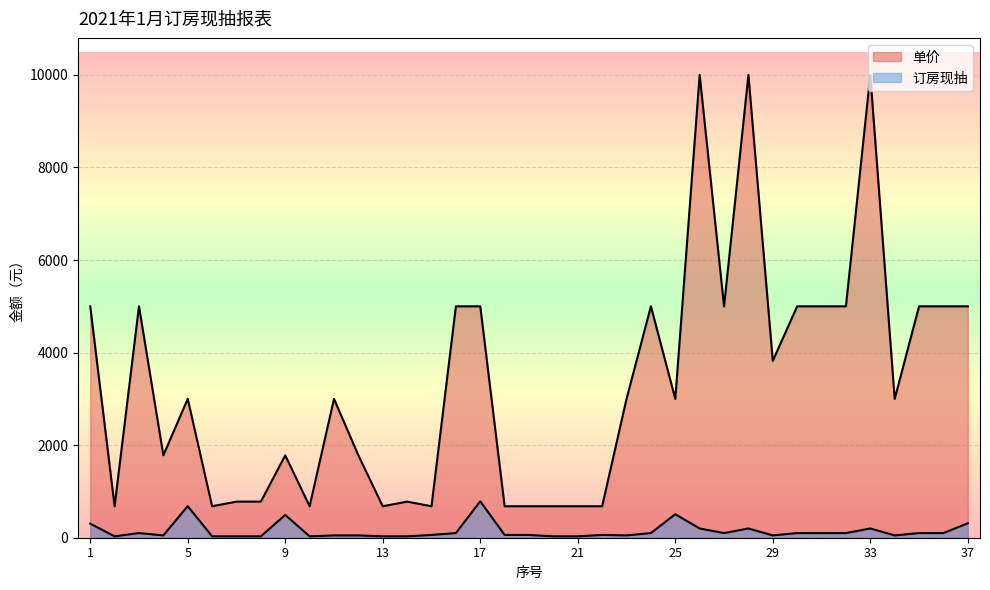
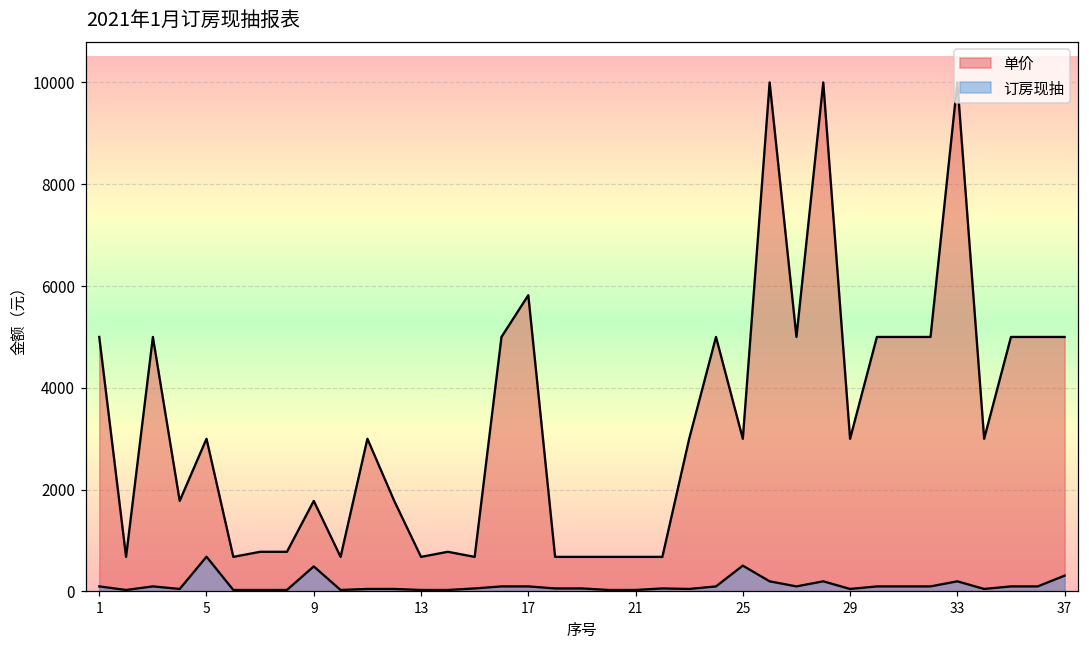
订房现抽, 1: 300 -> 100
单价, 17: 5000 -> 5800
订房现抽, 17: 800 -> 100
单价, 29: 3800 -> 3000
